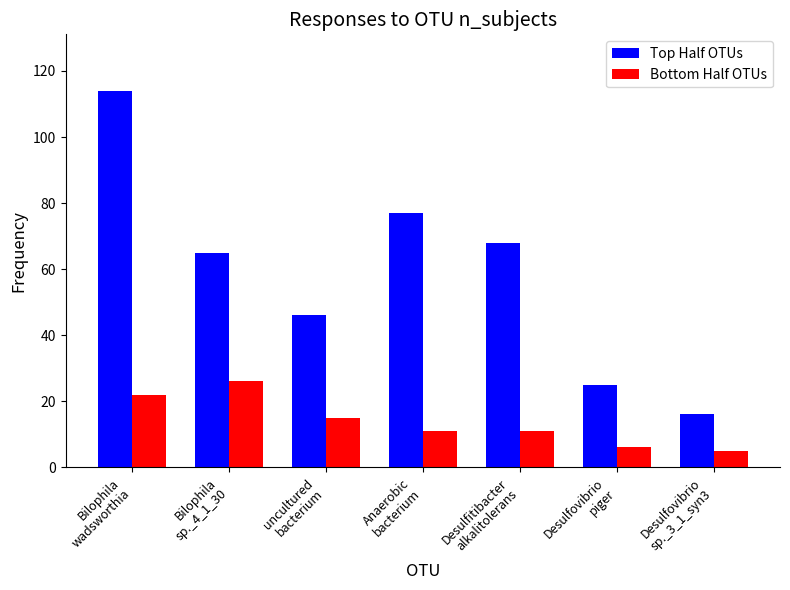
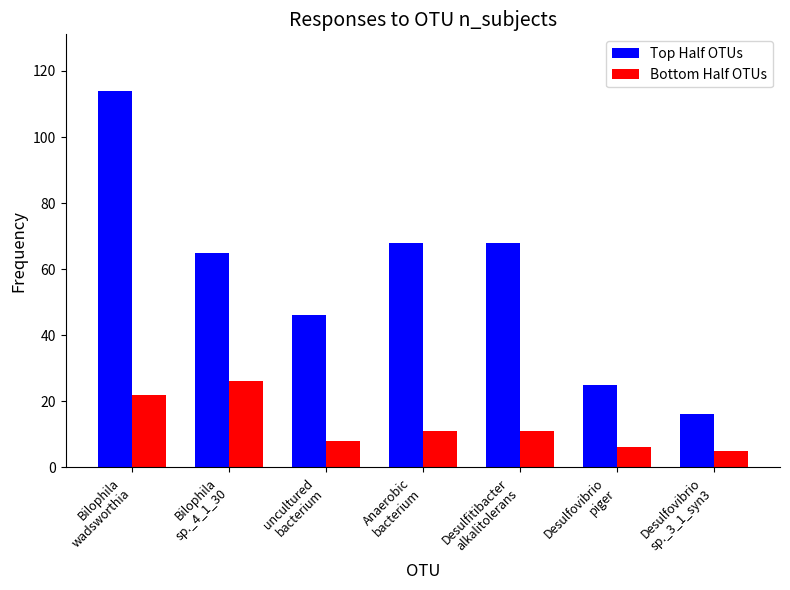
Bottom Half OTUs, uncultured bacterium: 15 -> 8
Top Half OTUs, Anaerobic bacterium: 77 -> 68
